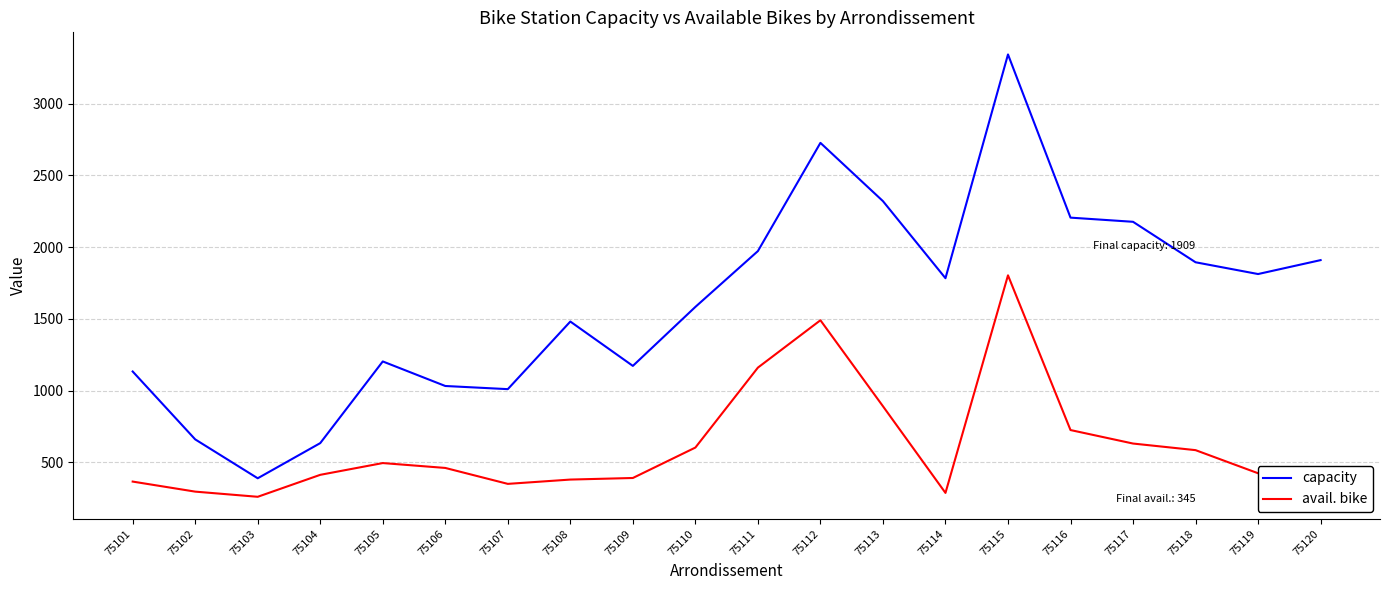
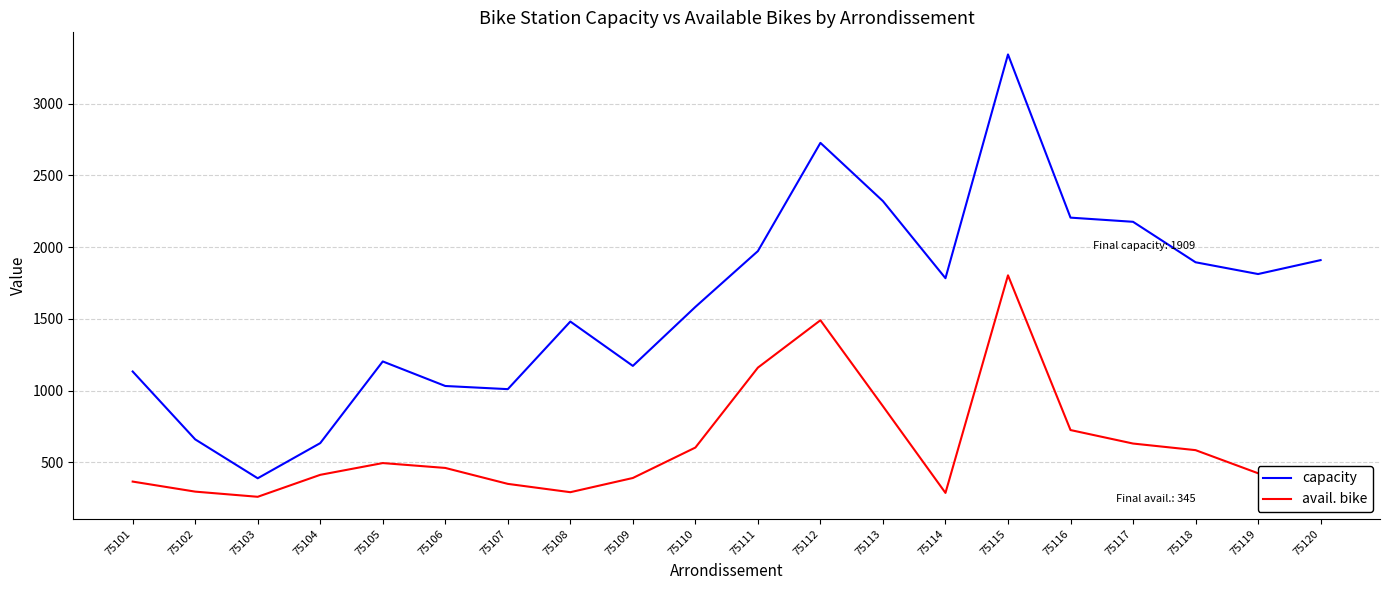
avail. bike, 75108: 380 -> 290
